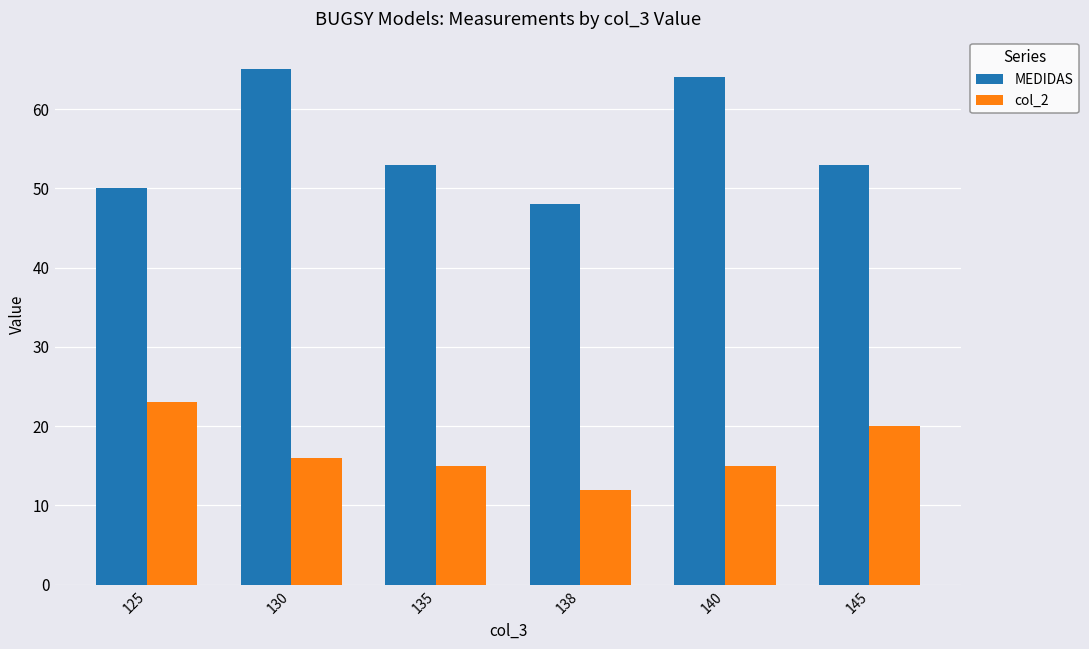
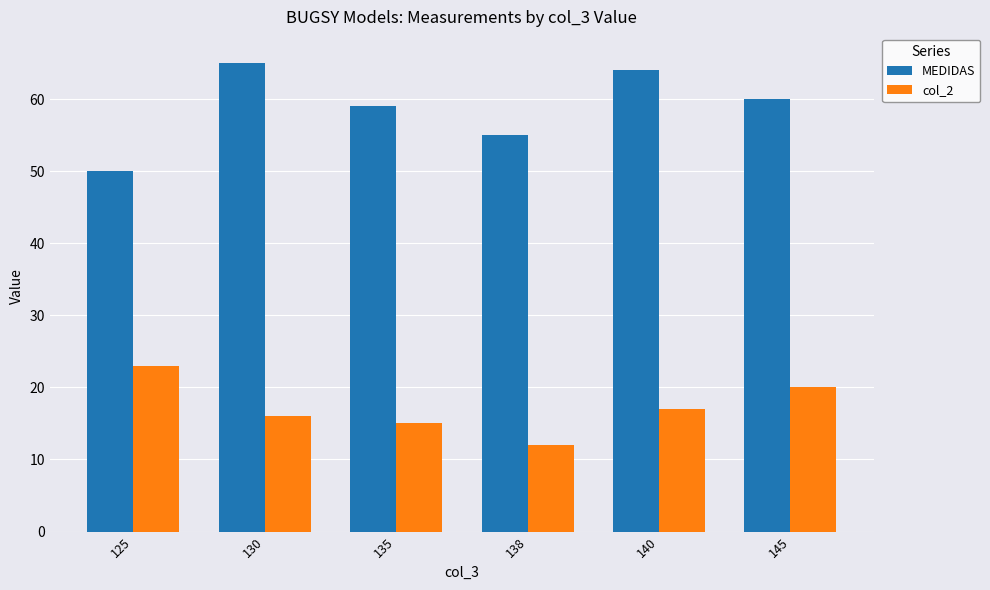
MEDIDAS, 135: 53 -> 59
MEDIDAS, 138: 48 -> 55
col_2, 140: 15 -> 17
MEDIDAS, 145: 53 -> 60
